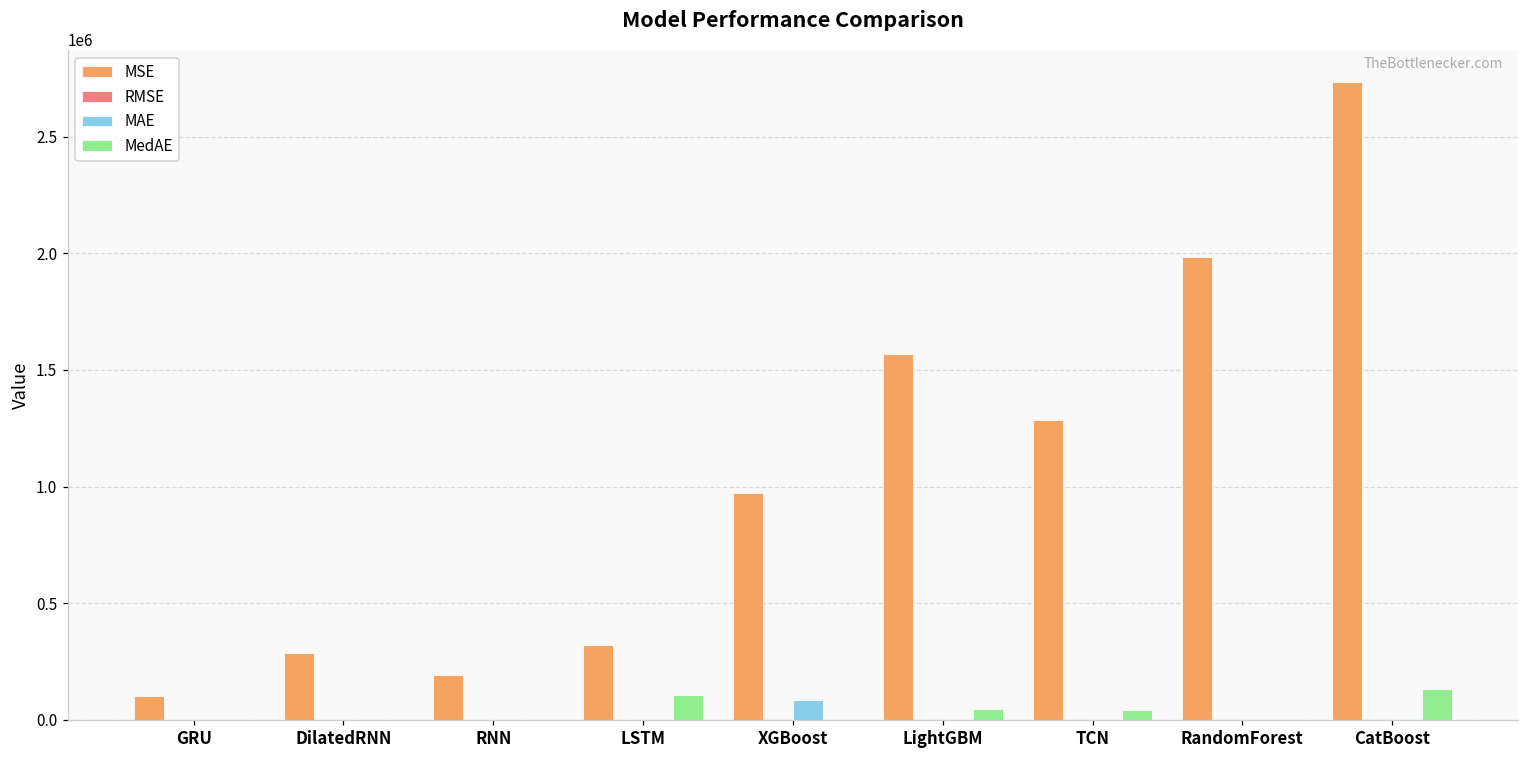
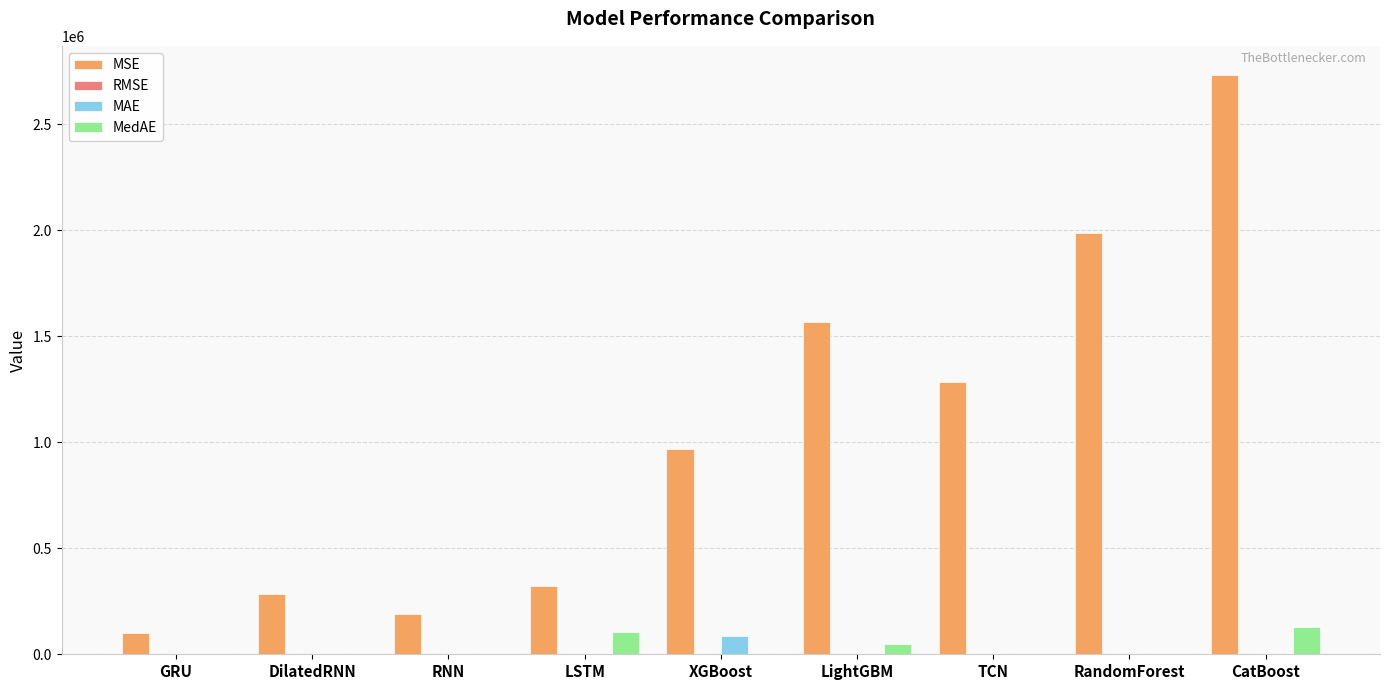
MedAE, TCN: 40000 -> 0
